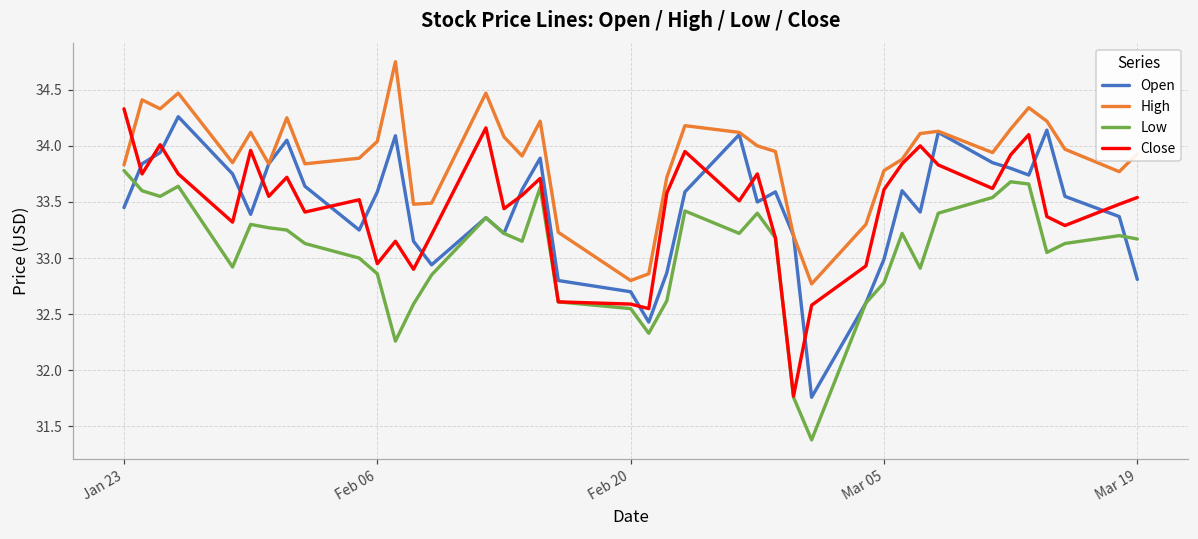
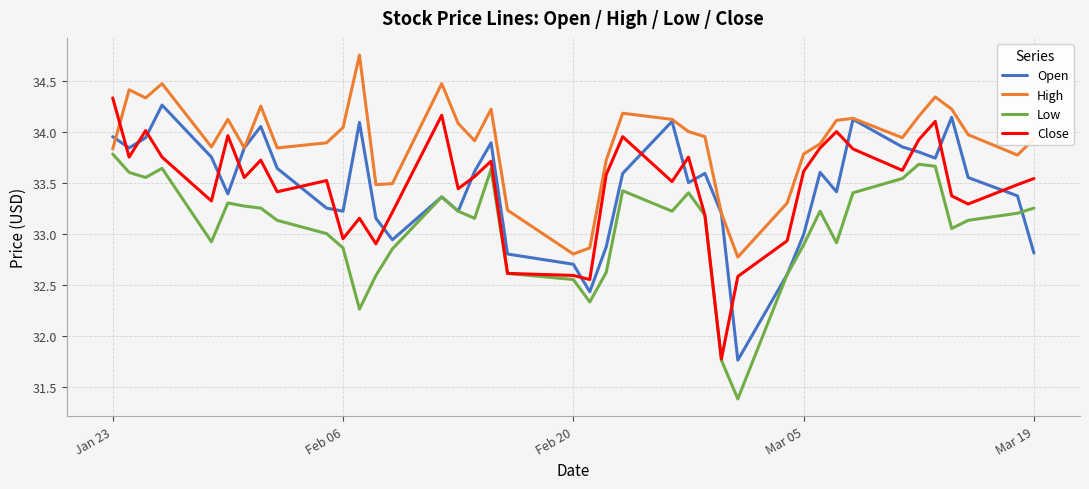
Open, Jan 23: 33.45 -> 33.95
Open, Feb 06: 33.59 -> 33.22
Low, Mar 05: 32.78 -> 32.89
Low, Mar 19: 33.17 -> 33.25
